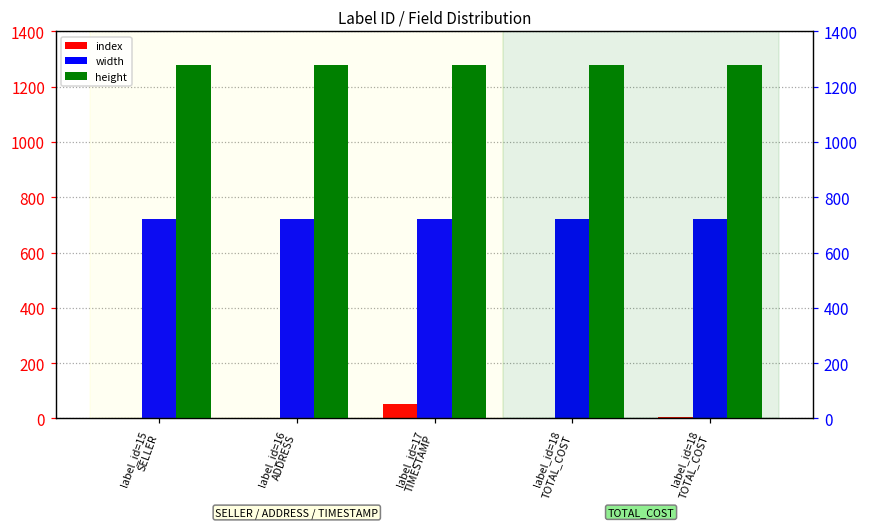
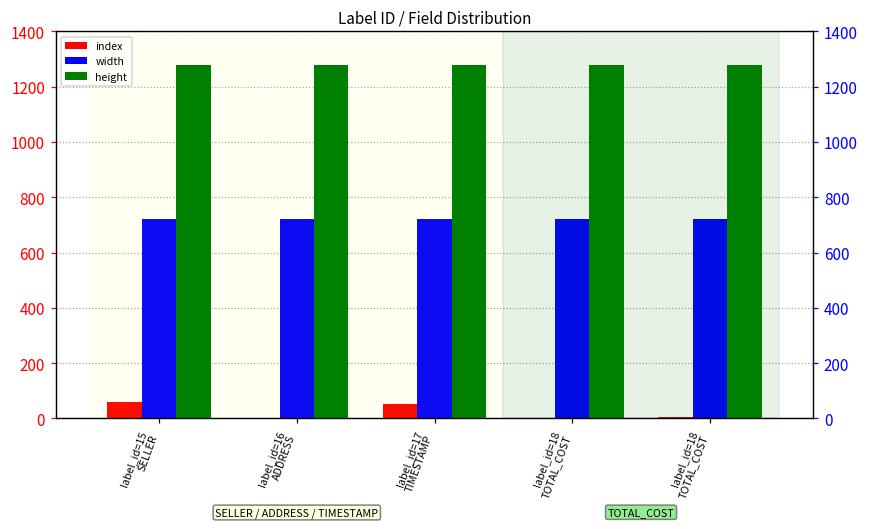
index, label_id=15 SELLER: 0 -> 60
